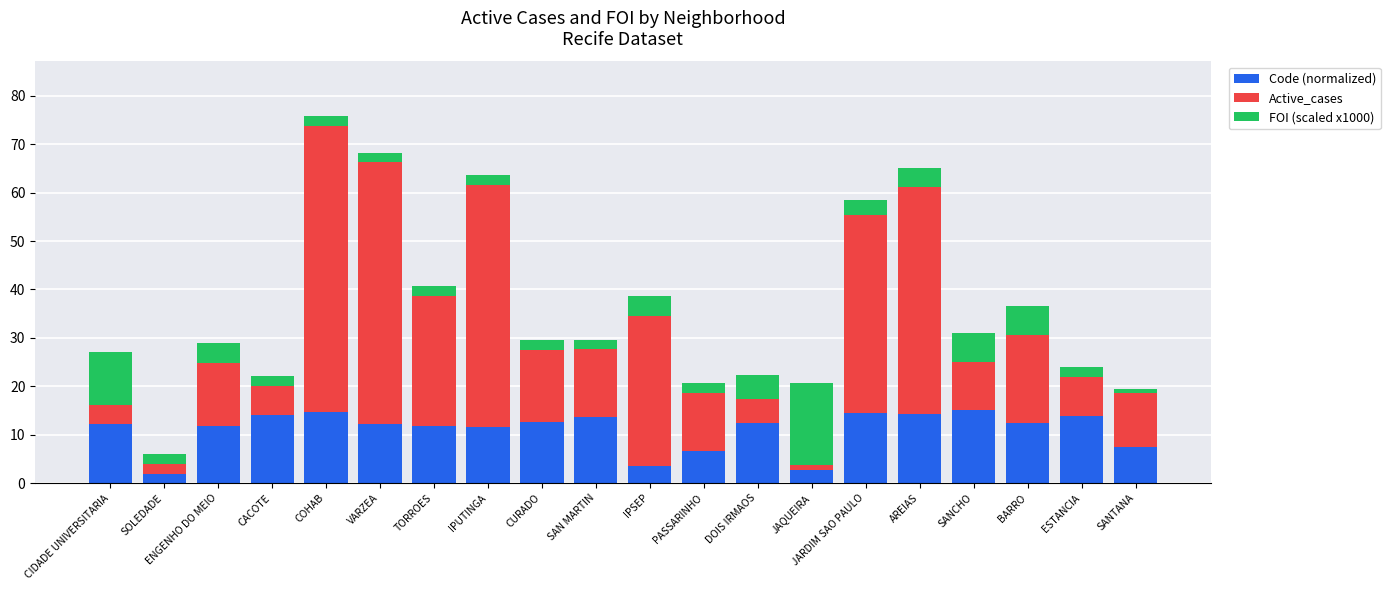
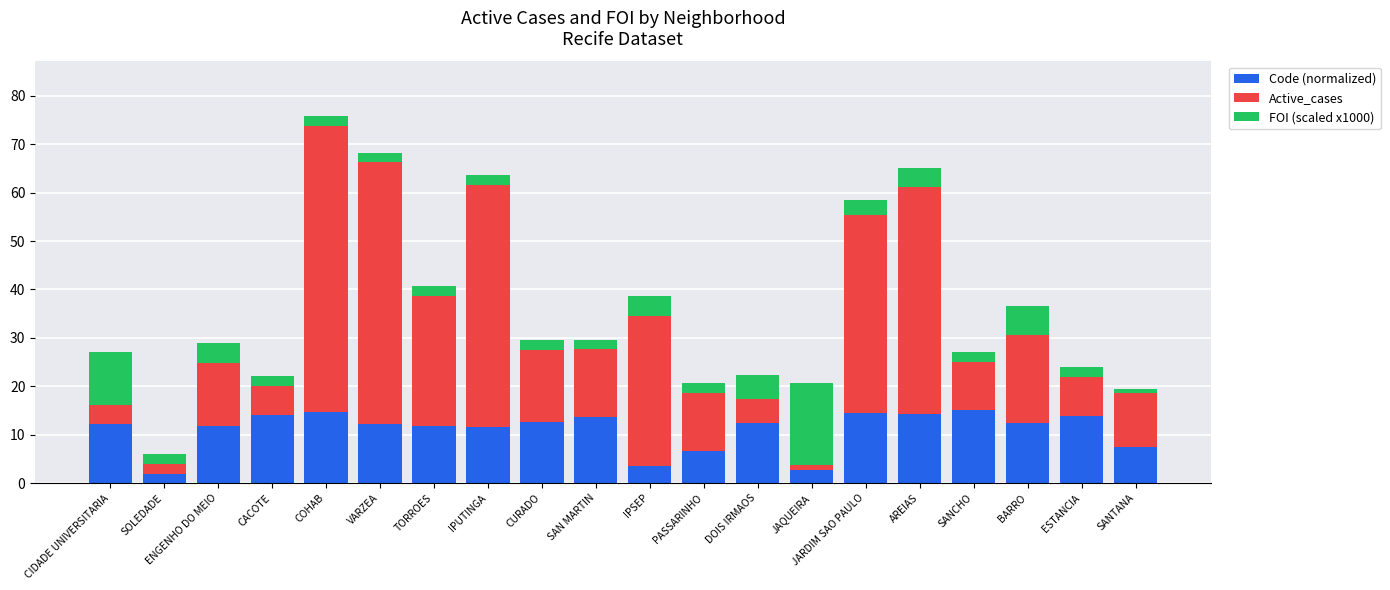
FOI (scaled x1000), SANCHO: 6 -> 2
